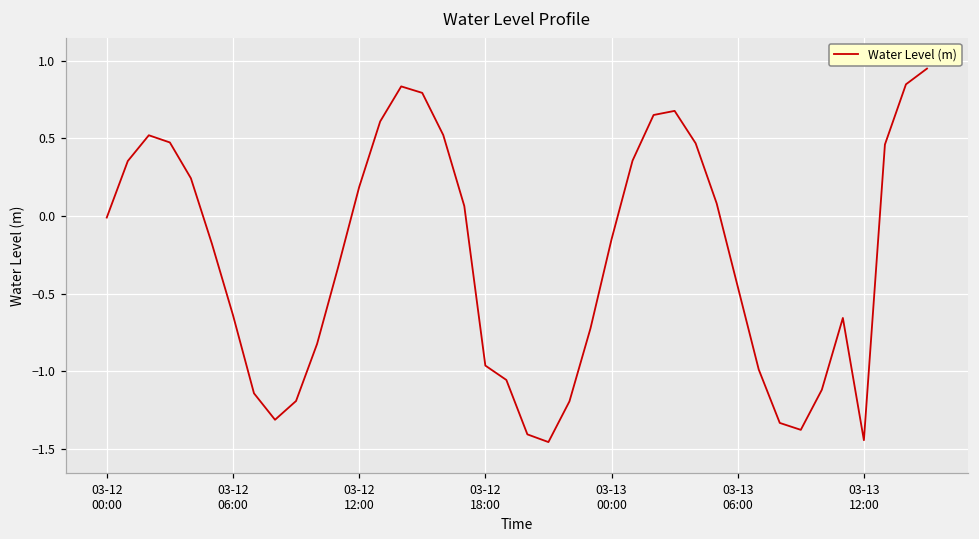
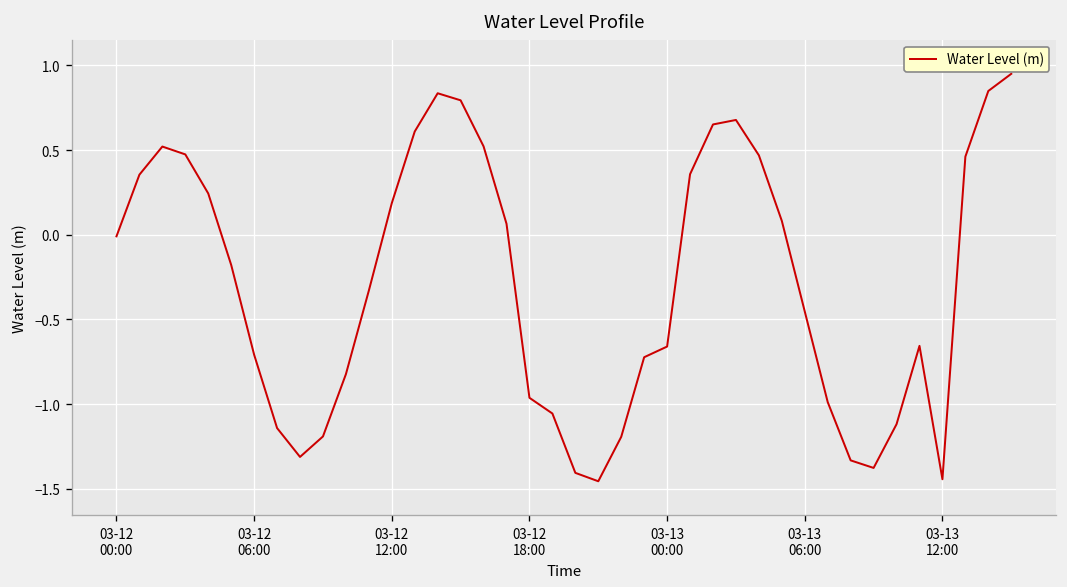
03-12 06:00: -0.64 -> -0.71
03-13 00:00: -0.15 -> -0.66
